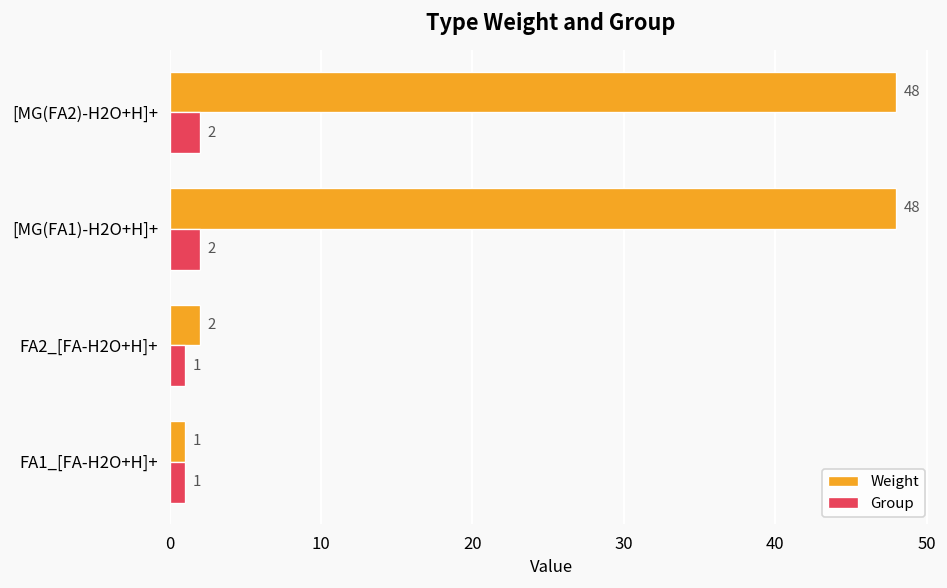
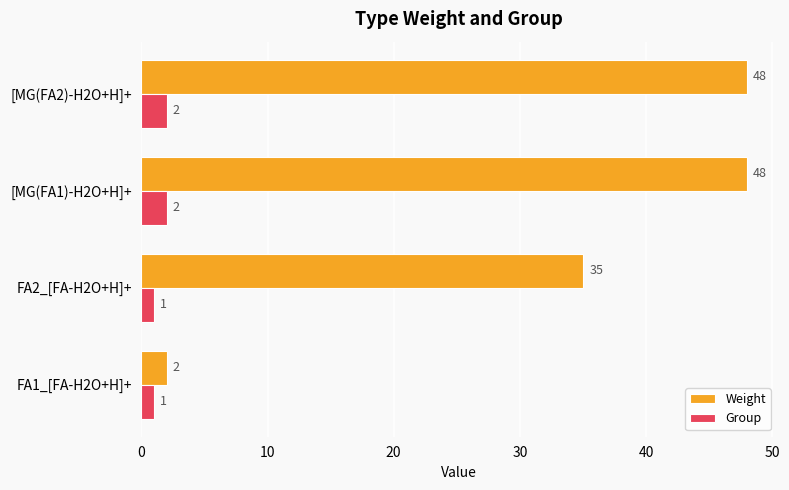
Weight, FA2_[FA-H2O+H]+: 2 -> 35
Weight, FA1_[FA-H2O+H]+: 1 -> 2
